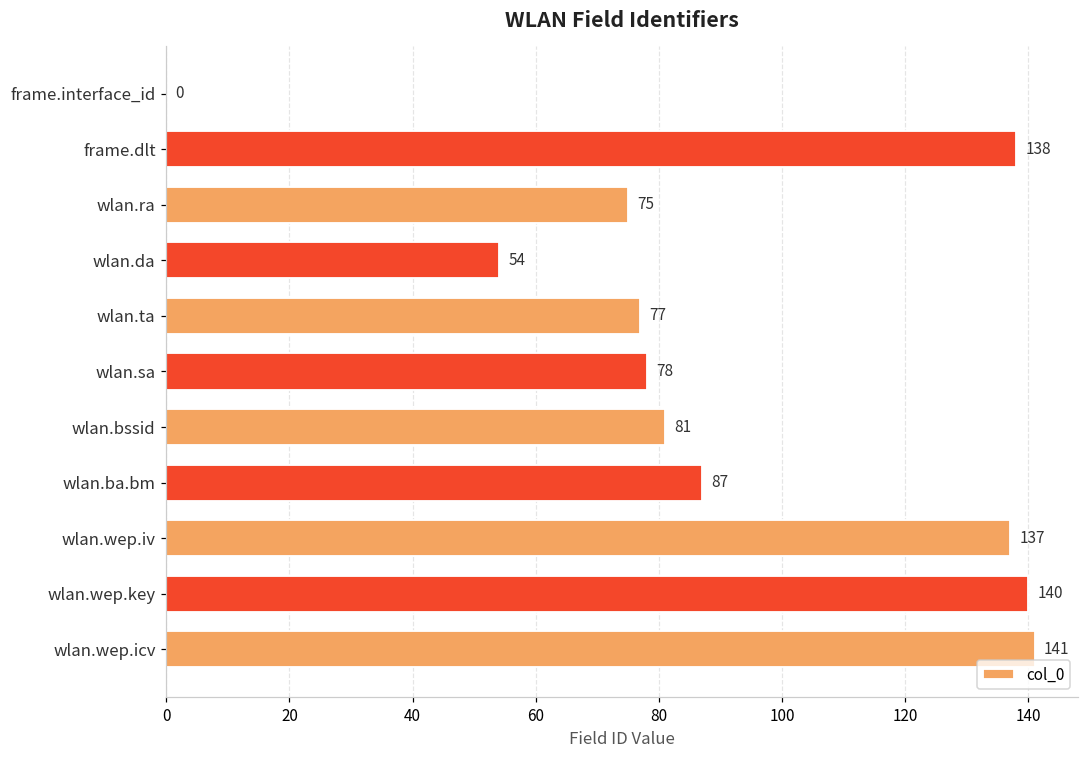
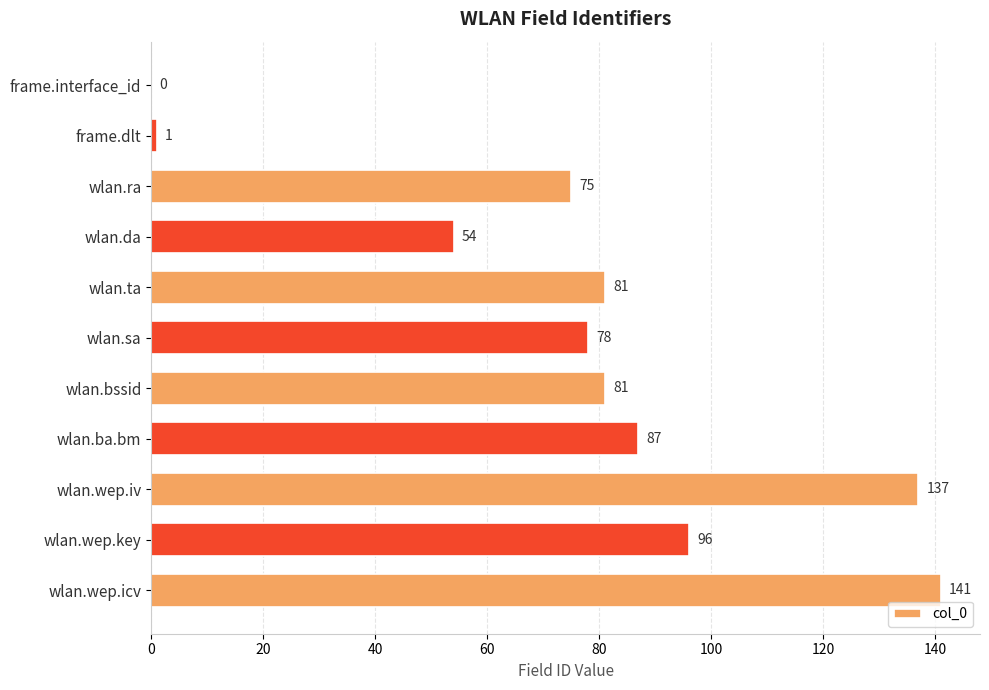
frame.dlt: 138 -> 1
wlan.ta: 77 -> 81
wlan.wep.key: 140 -> 96
